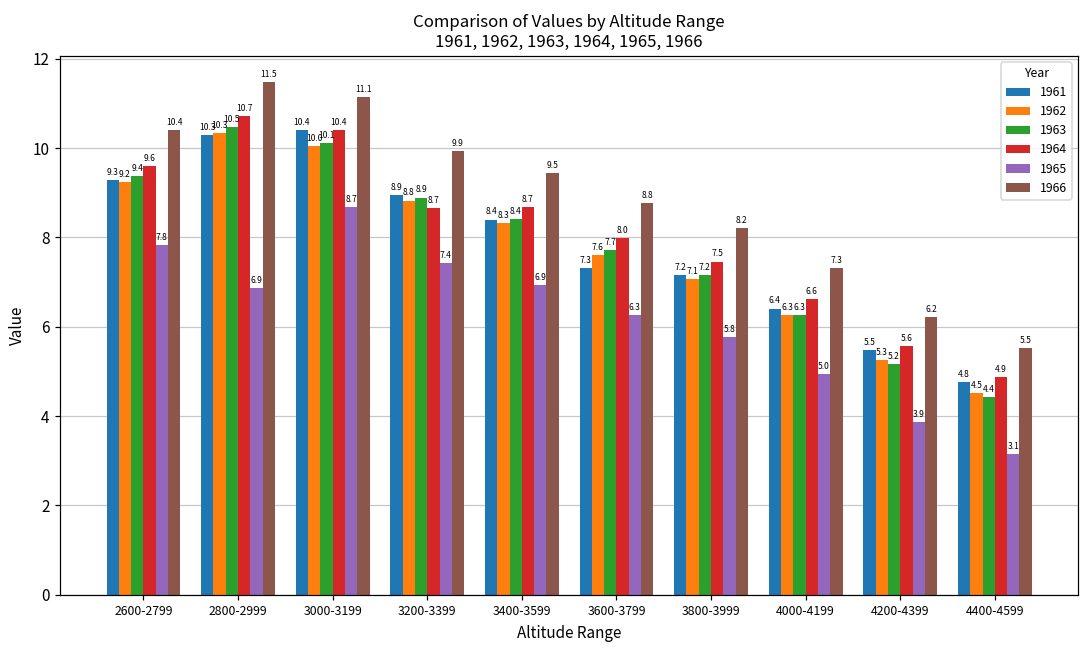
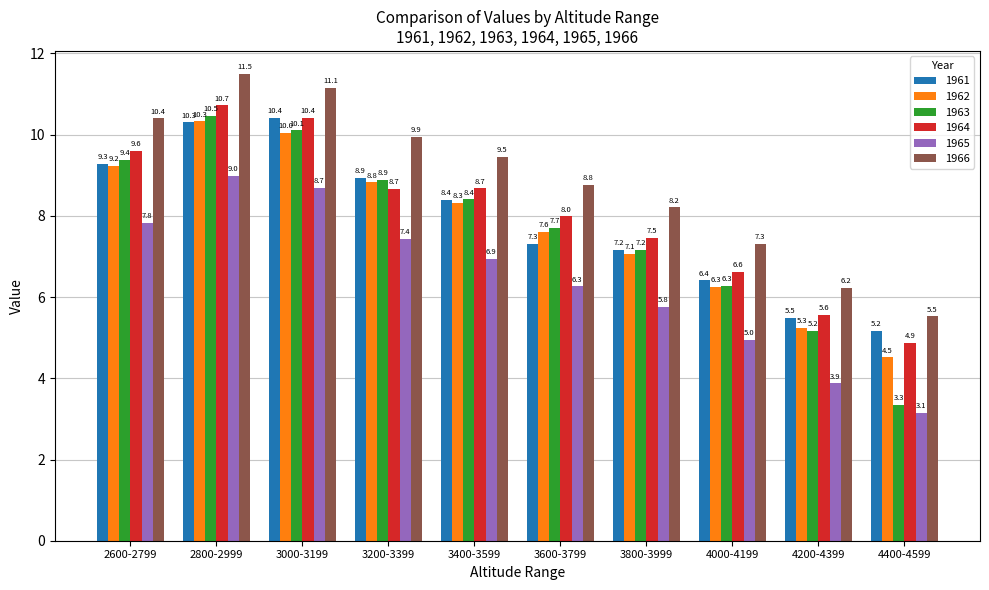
1965, 2800-2999: 6.9 -> 9.0
1961, 4400-4599: 4.8 -> 5.2
1963, 4400-4599: 4.4 -> 3.3
